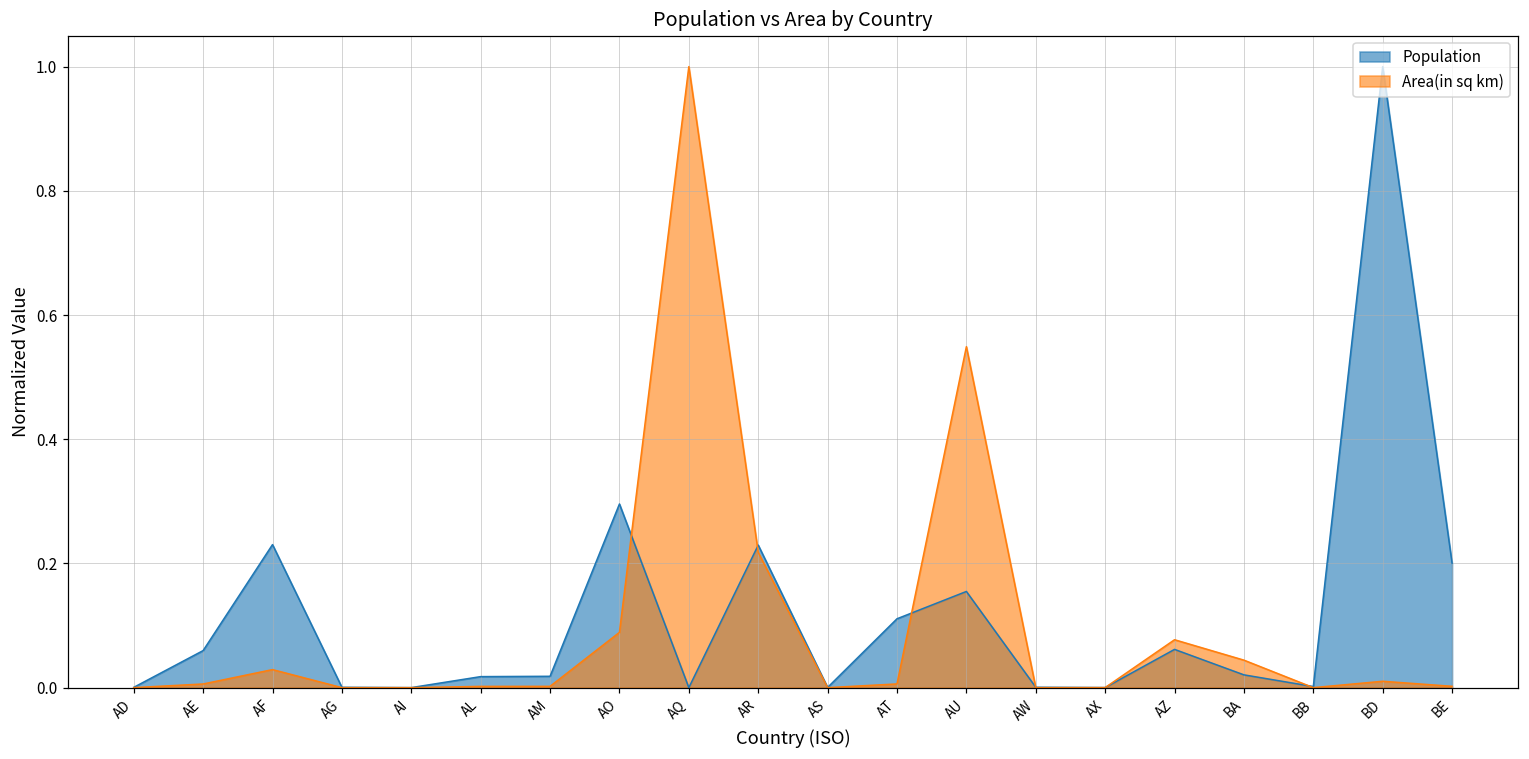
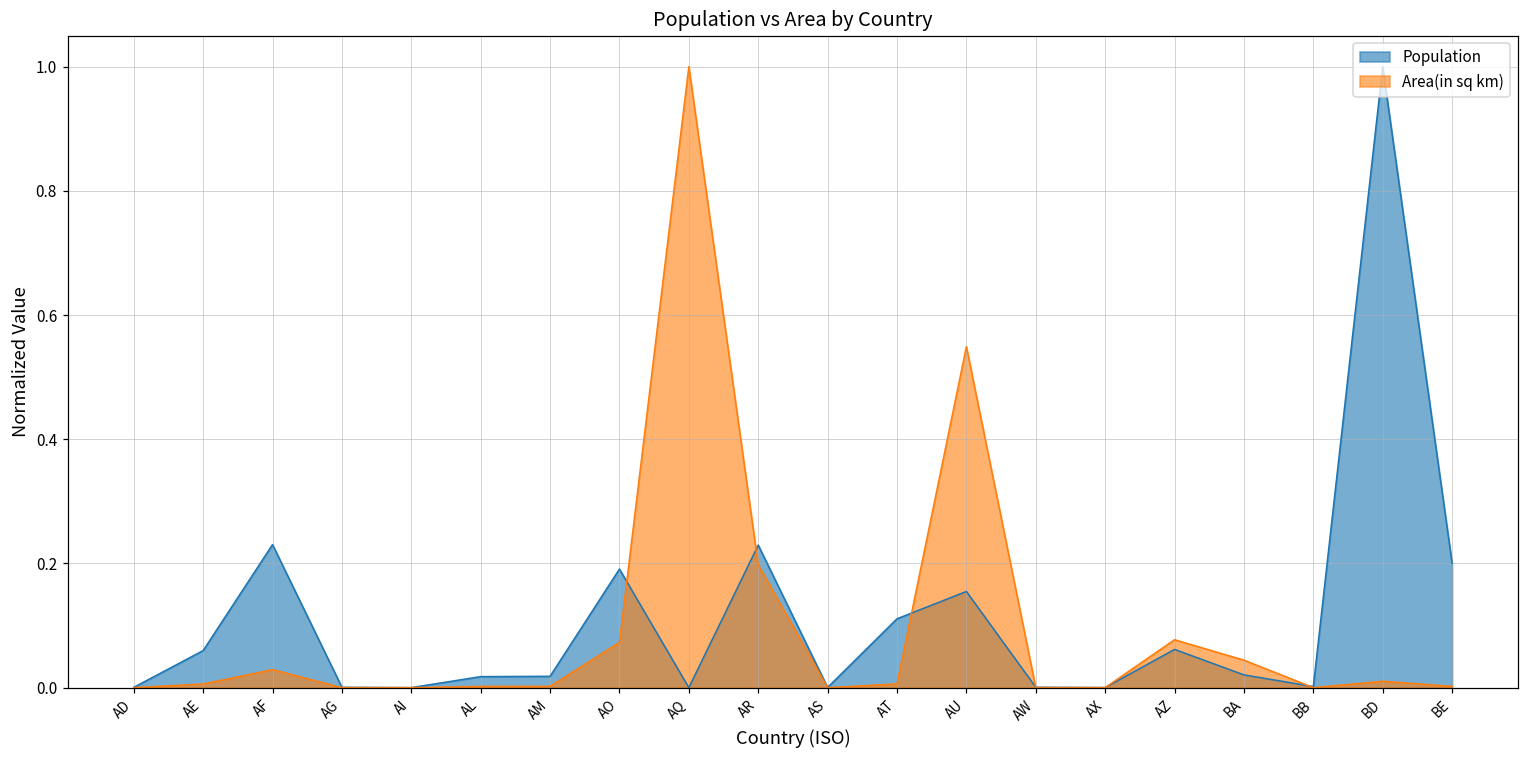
Population, AO: 0.30 -> 0.19
Area(in sq km), AO: 0.09 -> 0.07
Area(in sq km), AR: 0.22 -> 0.20
